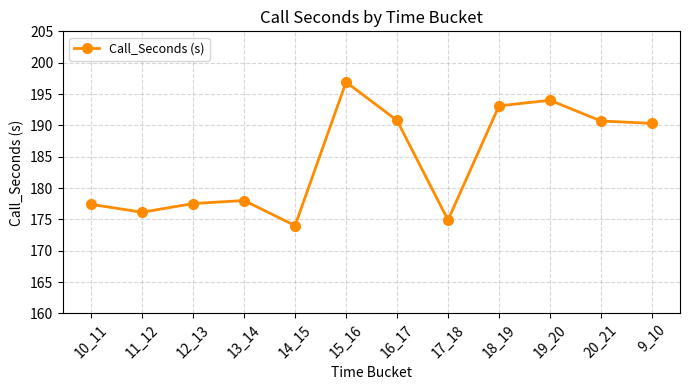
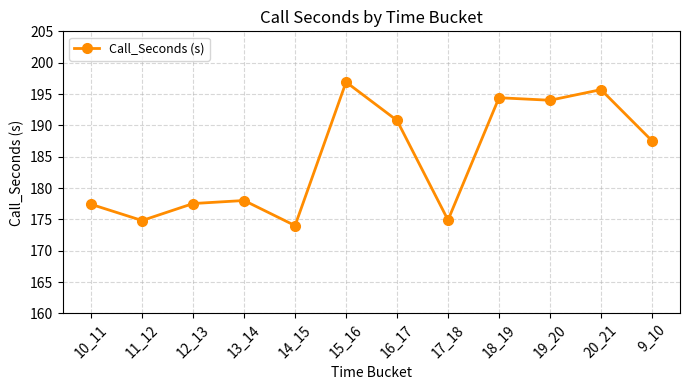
11_12: 176 -> 175
18_19: 193 -> 194
20_21: 191 -> 196
9_10: 190 -> 188
